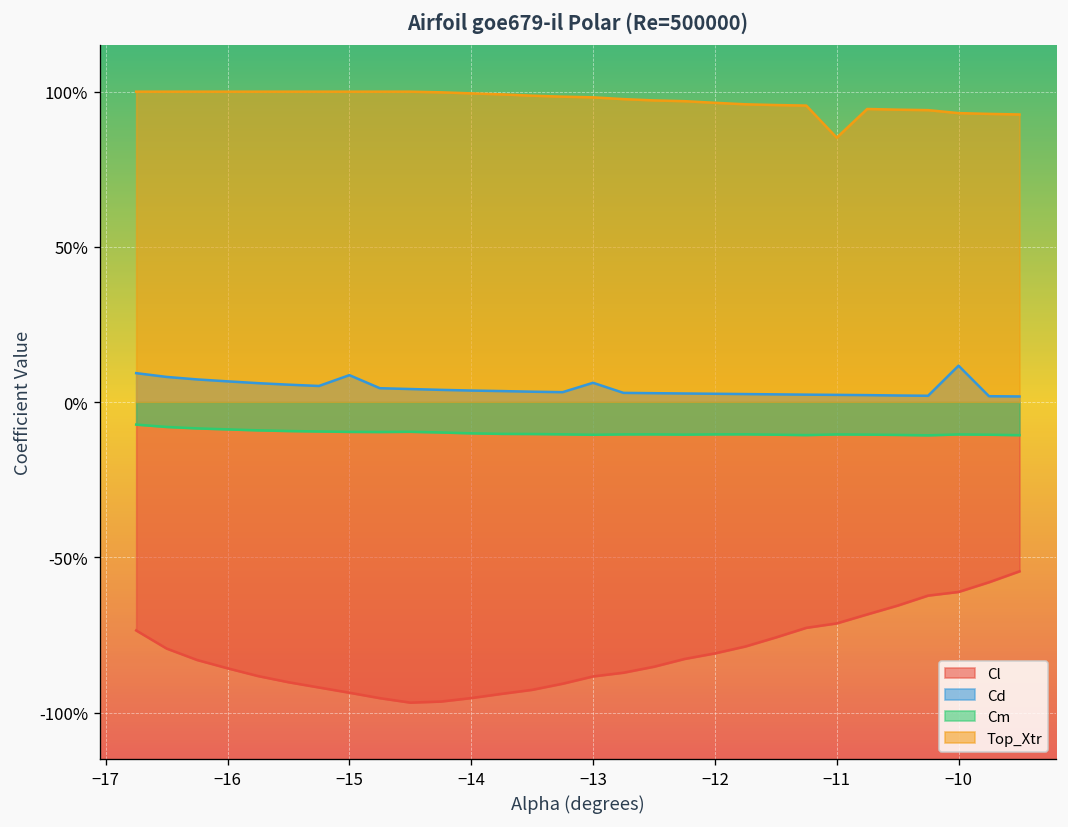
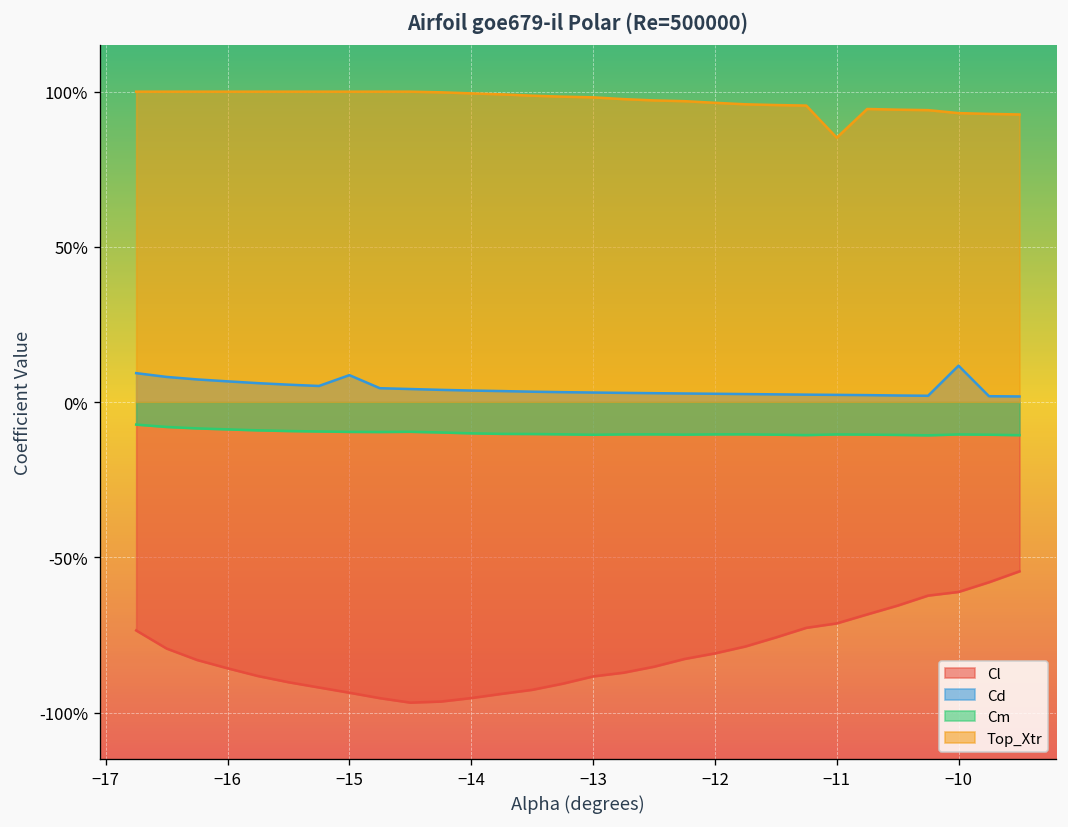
Cd, −13: 6% -> 3%
